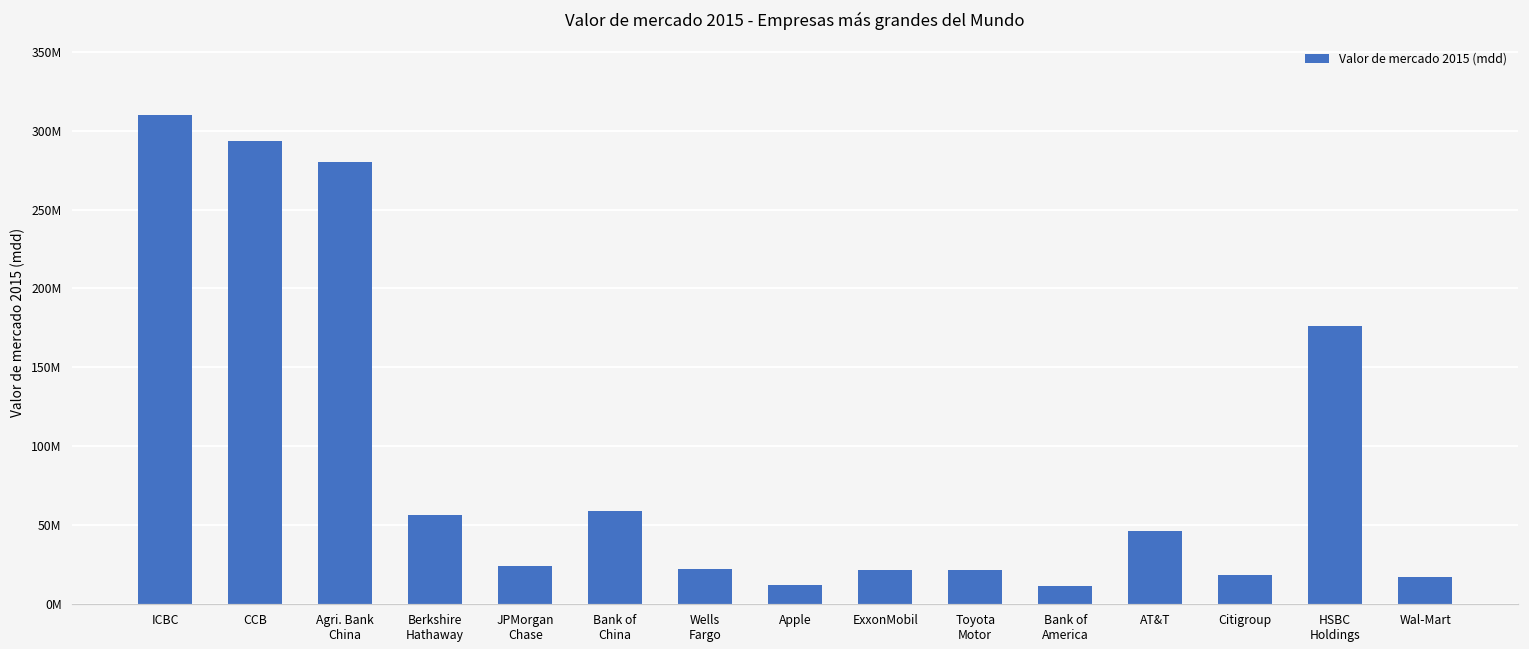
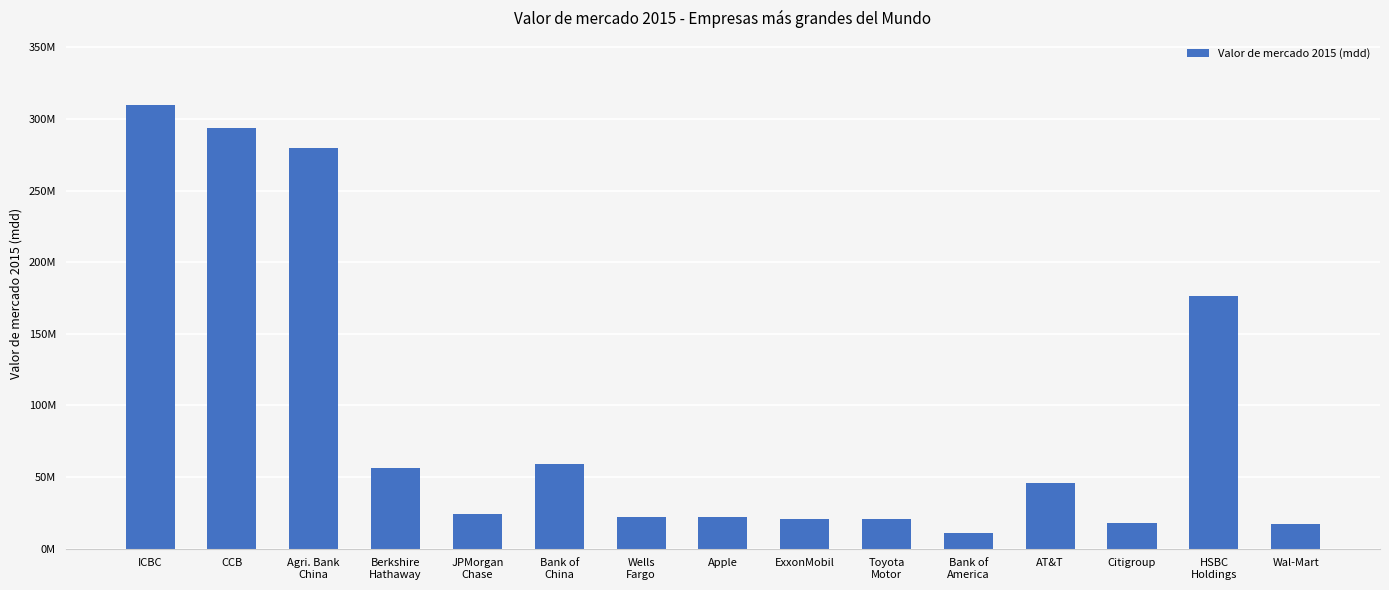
Apple: 12000000 -> 22000000
